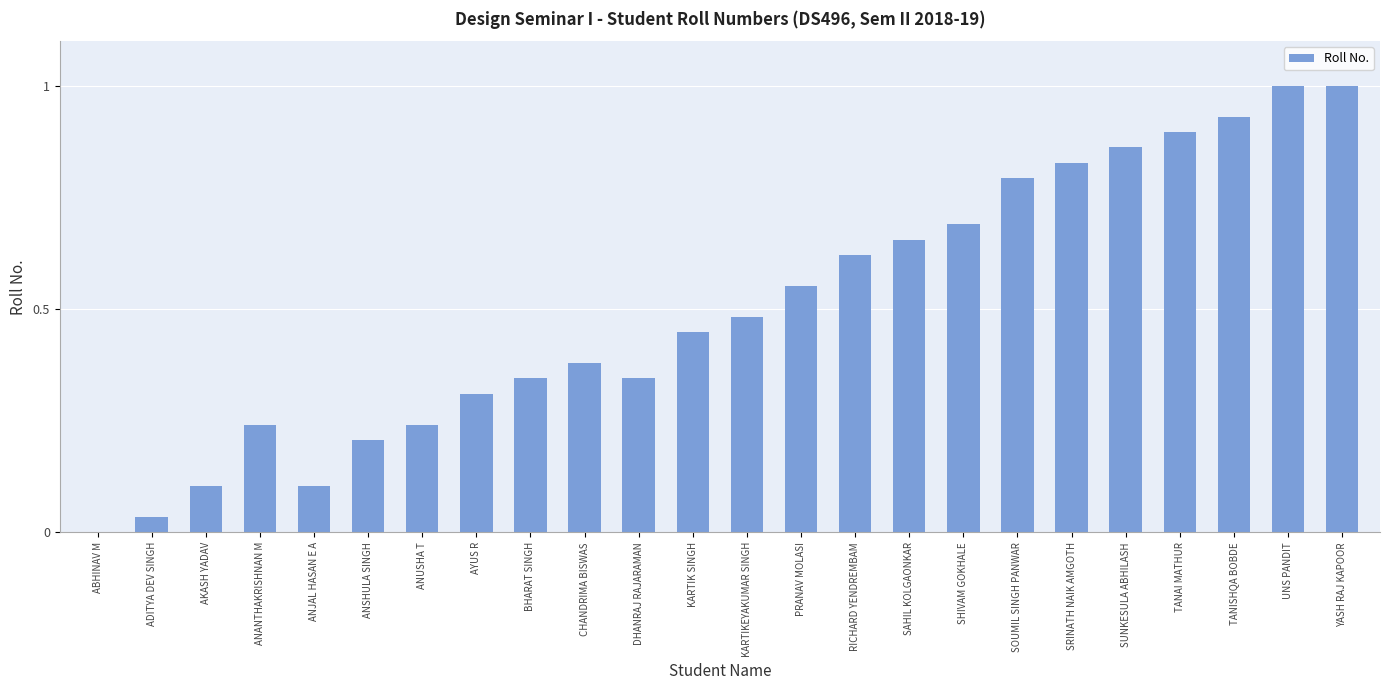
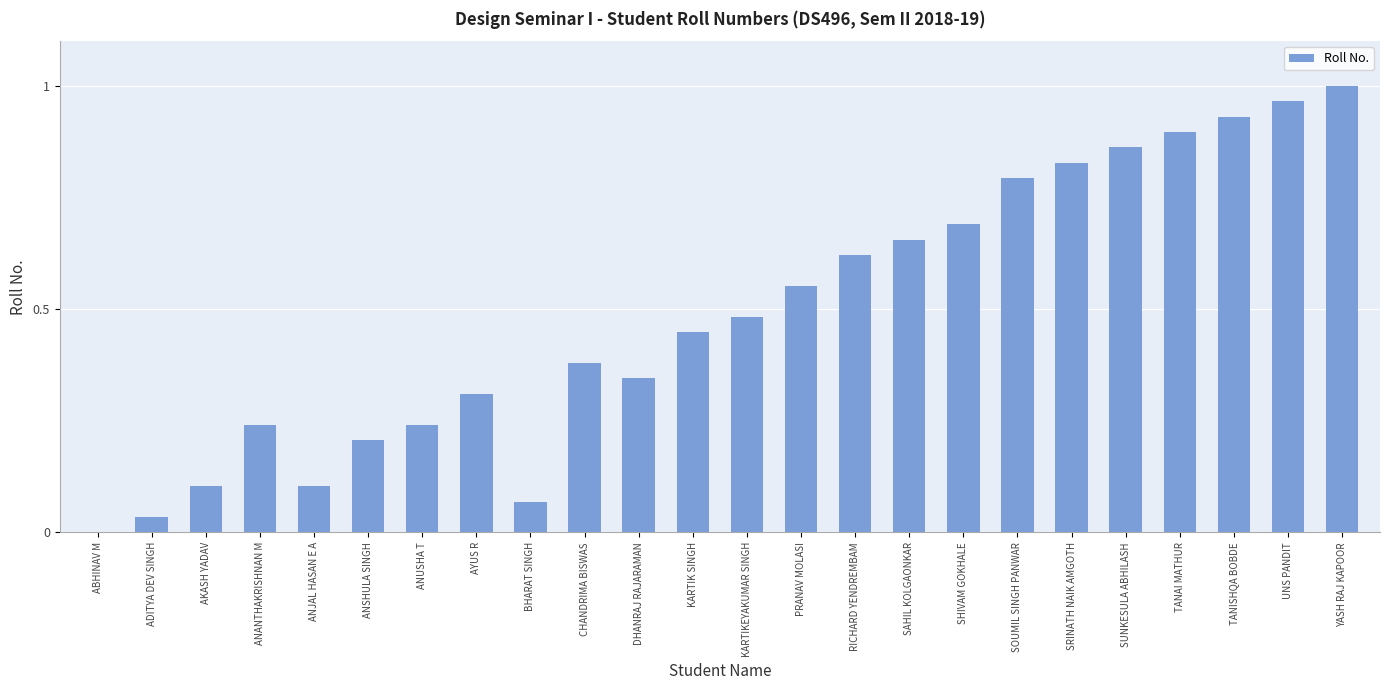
BHARAT SINGH: 0.34 -> 0.07
UNS PANDIT: 1.00 -> 0.97
